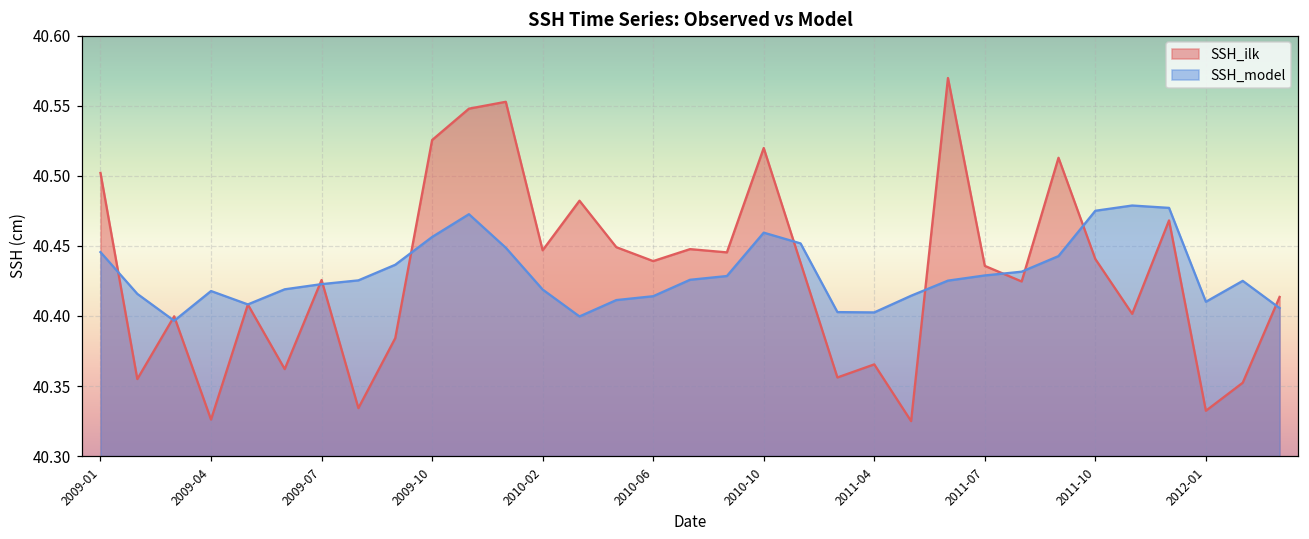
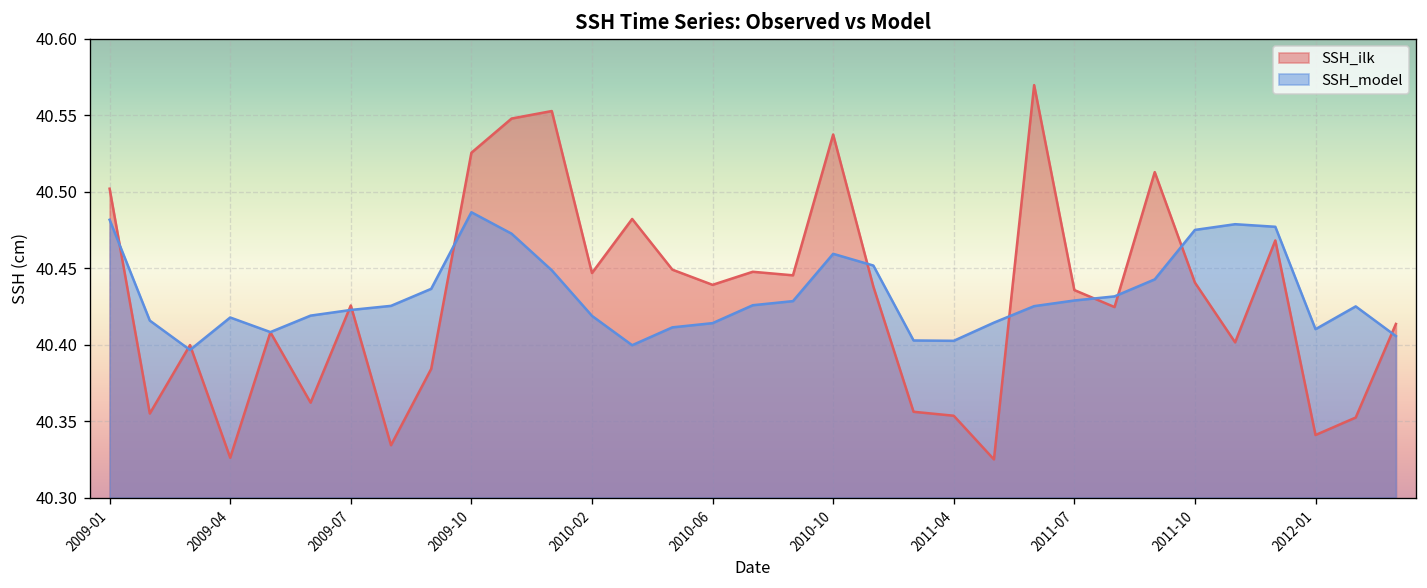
SSH_model, 2009-01: 40.446 -> 40.482
SSH_model, 2009-10: 40.456 -> 40.487
SSH_ilk, 2010-10: 40.520 -> 40.537
SSH_ilk, 2011-04: 40.365 -> 40.354
SSH_ilk, 2012-01: 40.332 -> 40.341
